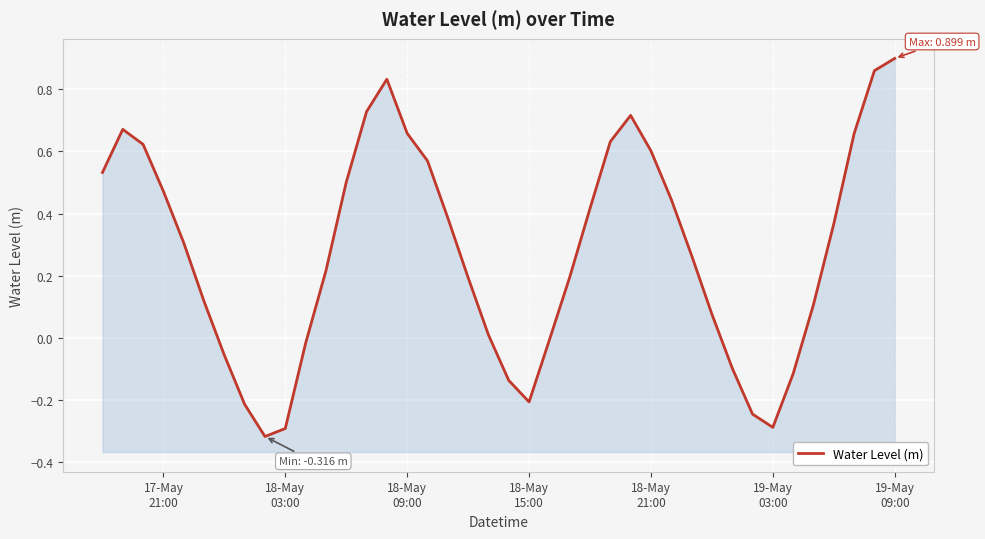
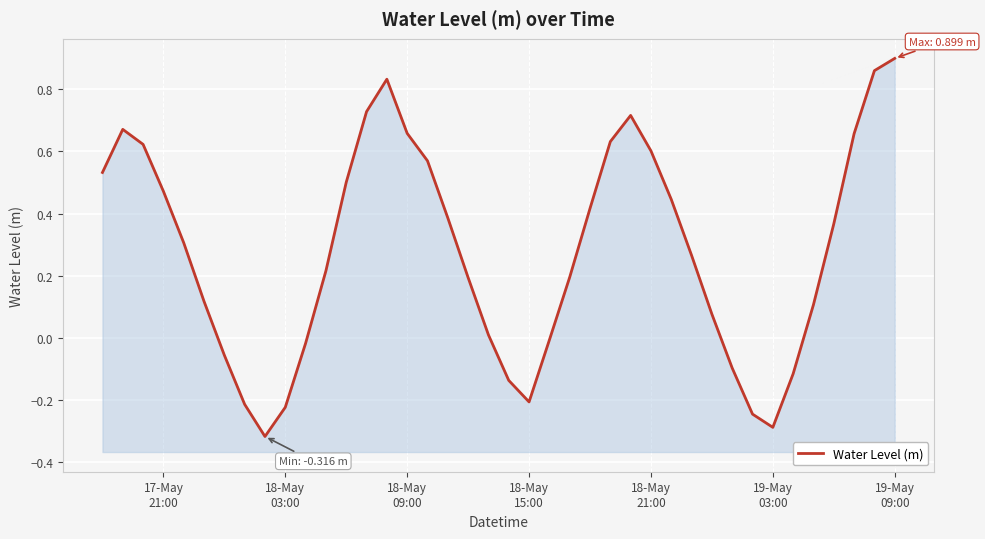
18-May 03:00: -0.29 -> -0.22
